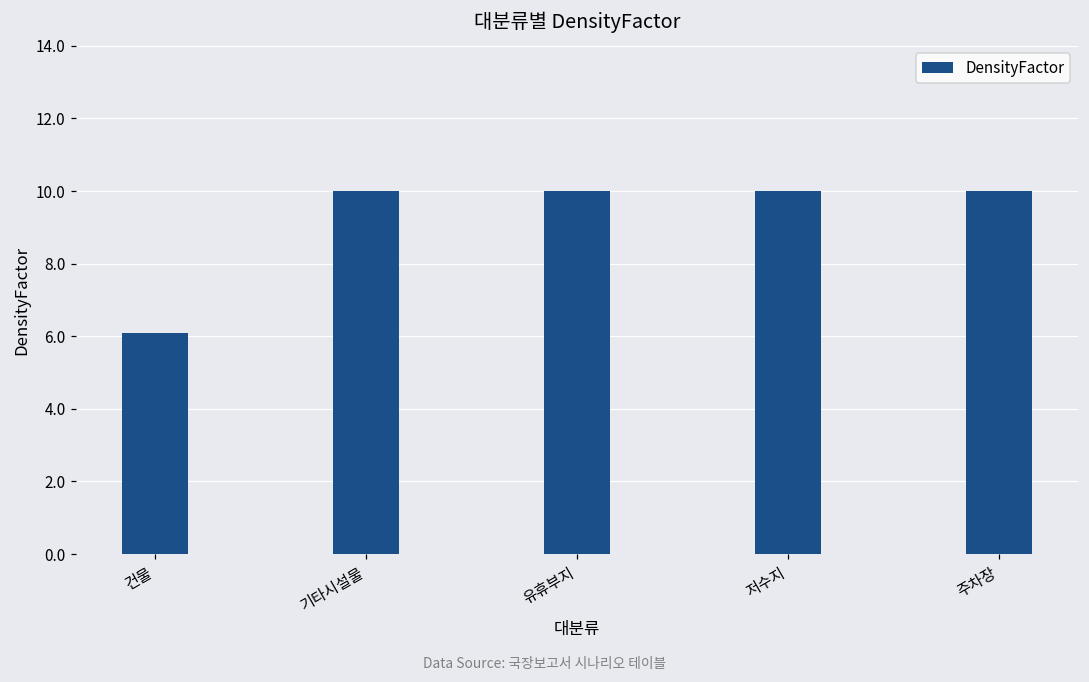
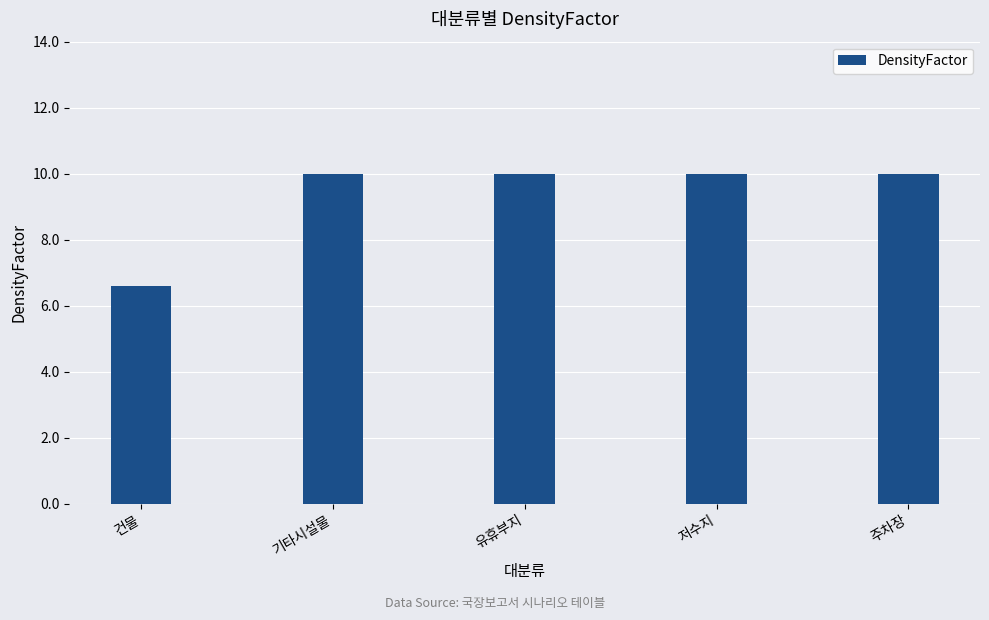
건물: 6.1 -> 6.6
